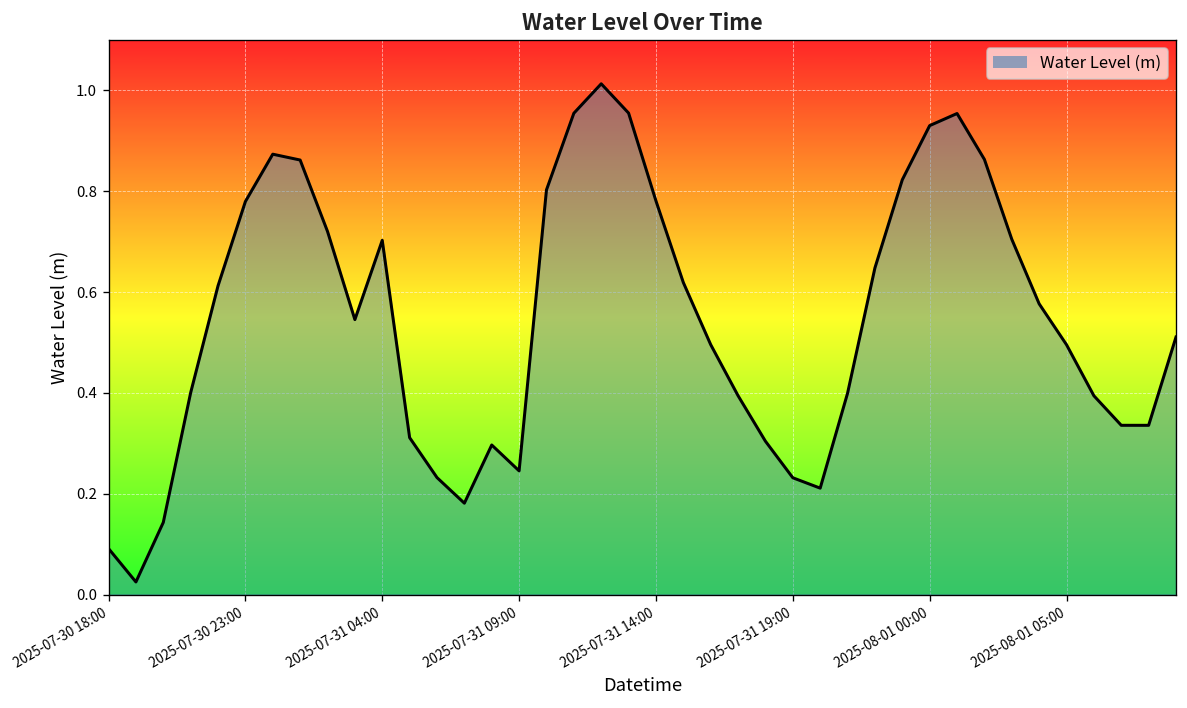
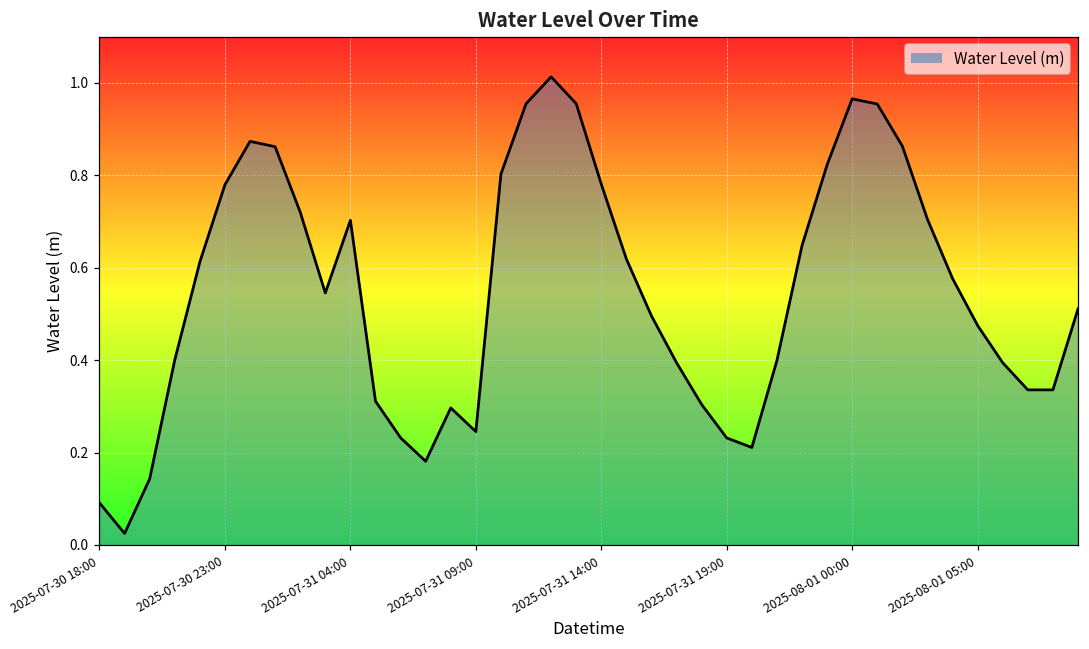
2025-08-01 00:00: 0.93 -> 0.97
2025-08-01 05:00: 0.50 -> 0.47
